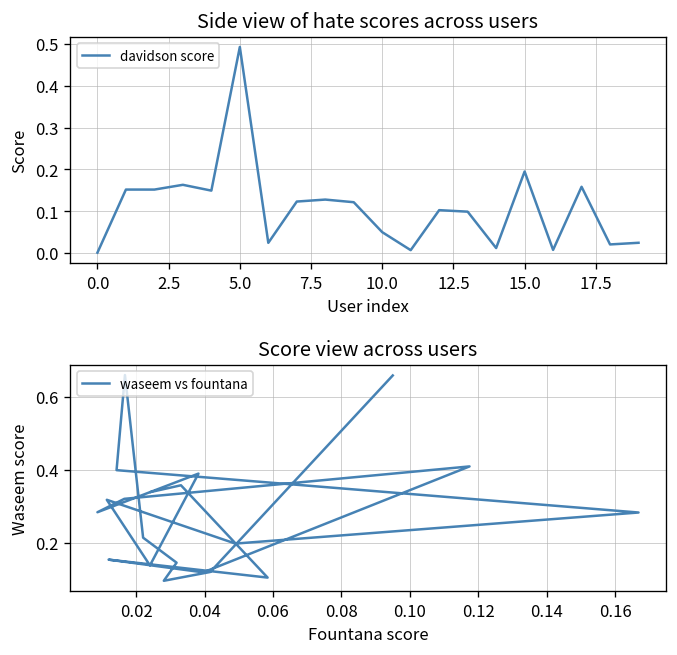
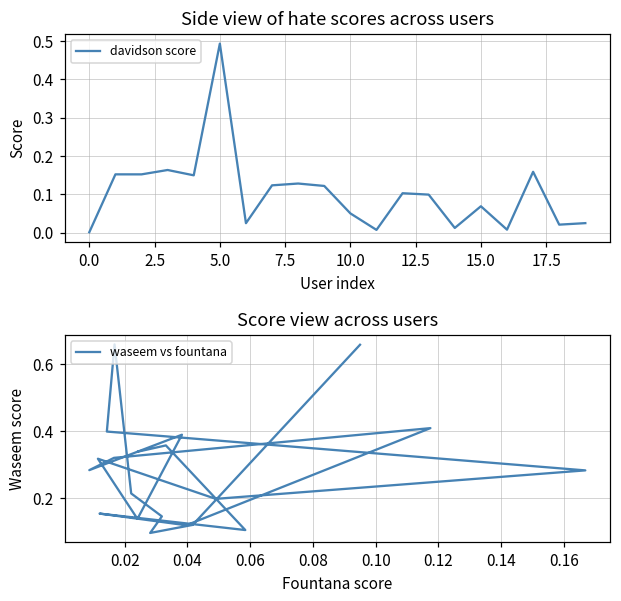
Side view of hate scores across users, 15.0: 0.19 -> 0.07
